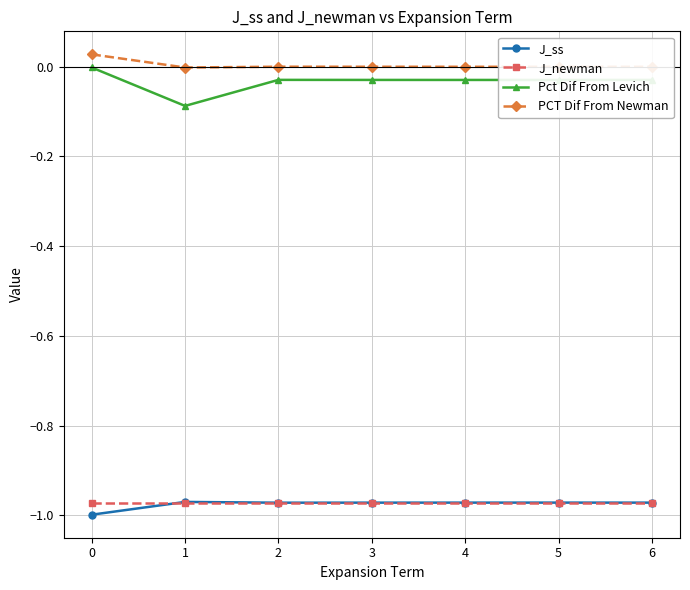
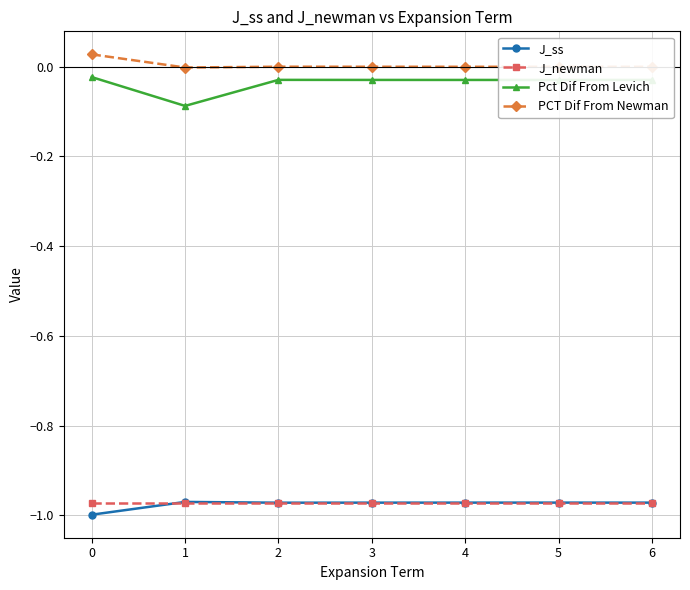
Pct Dif From Levich, 0: 0.00 -> -0.02
